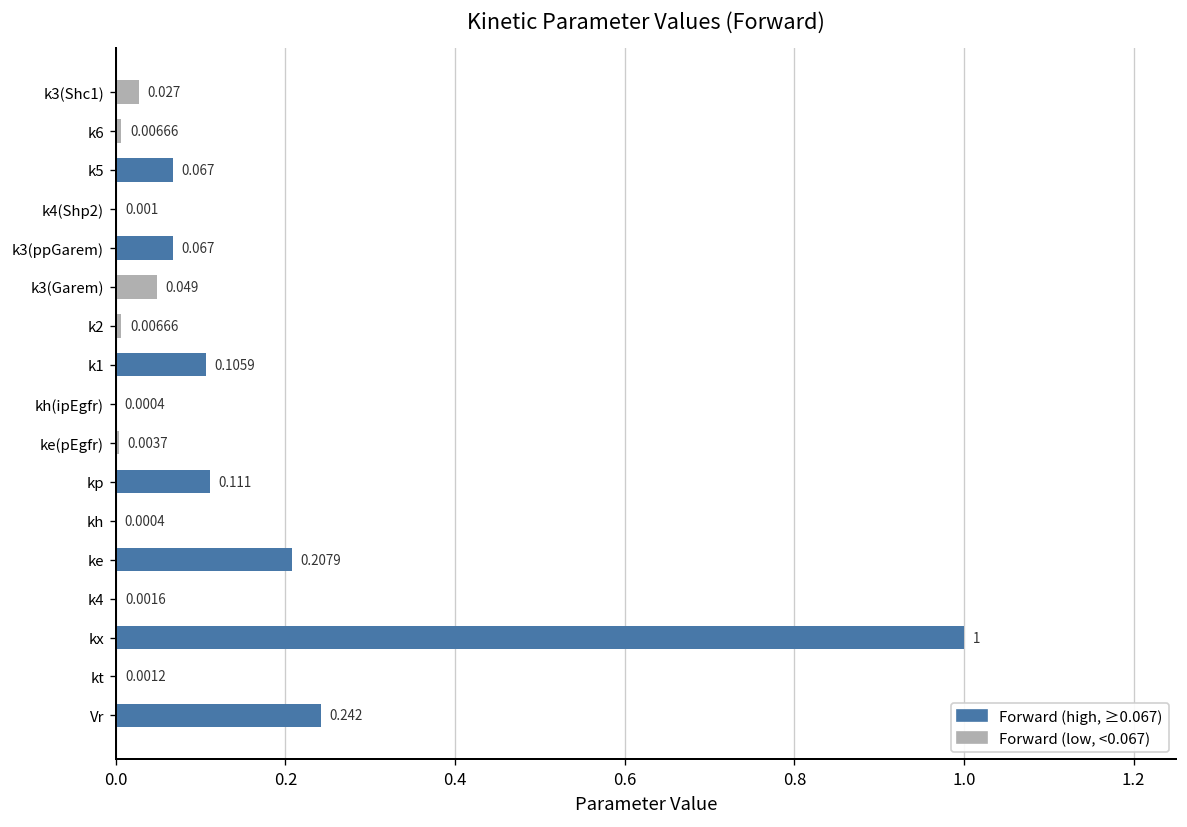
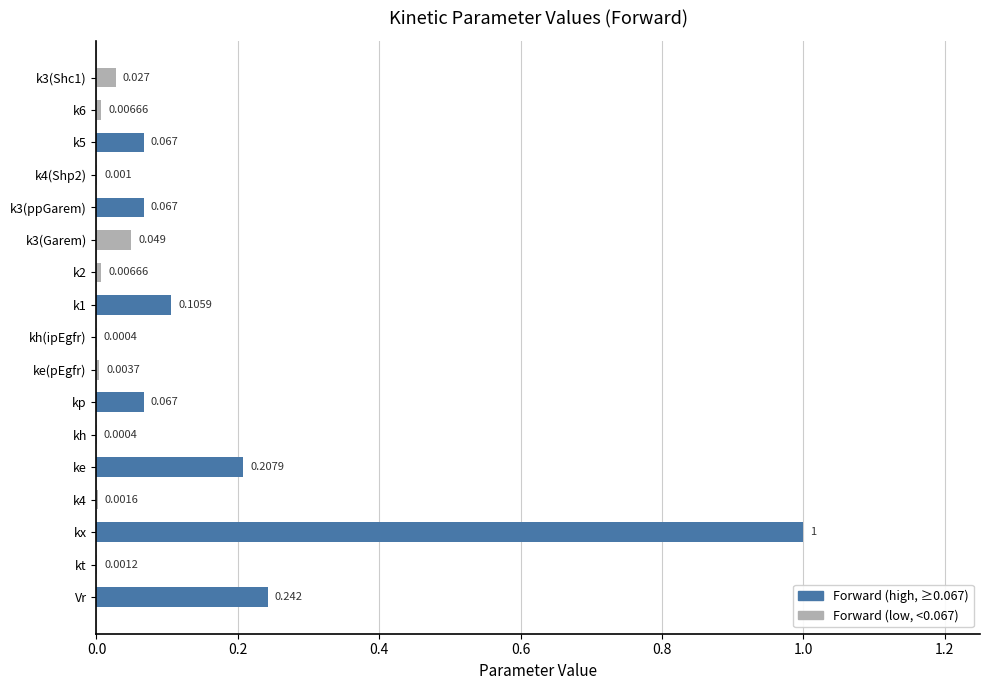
kp: 0.111 -> 0.067
